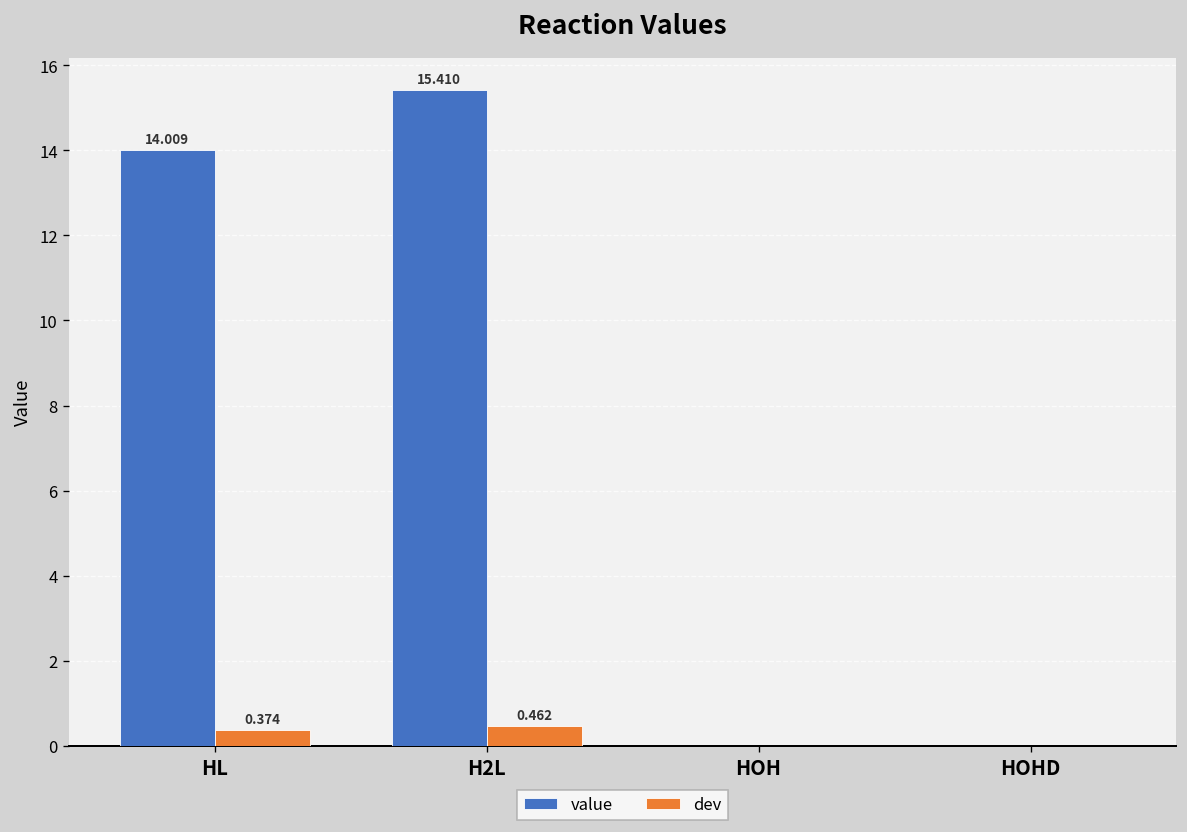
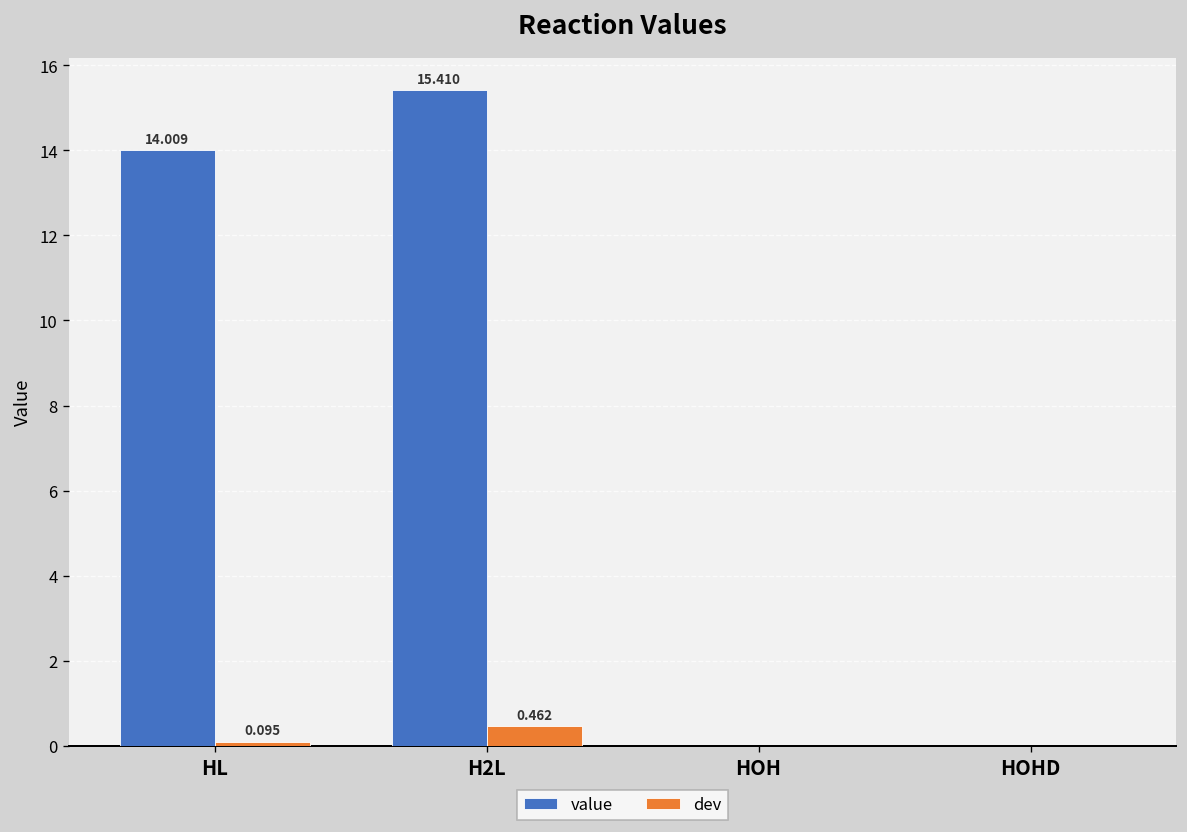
dev, HL: 0.374 -> 0.095
